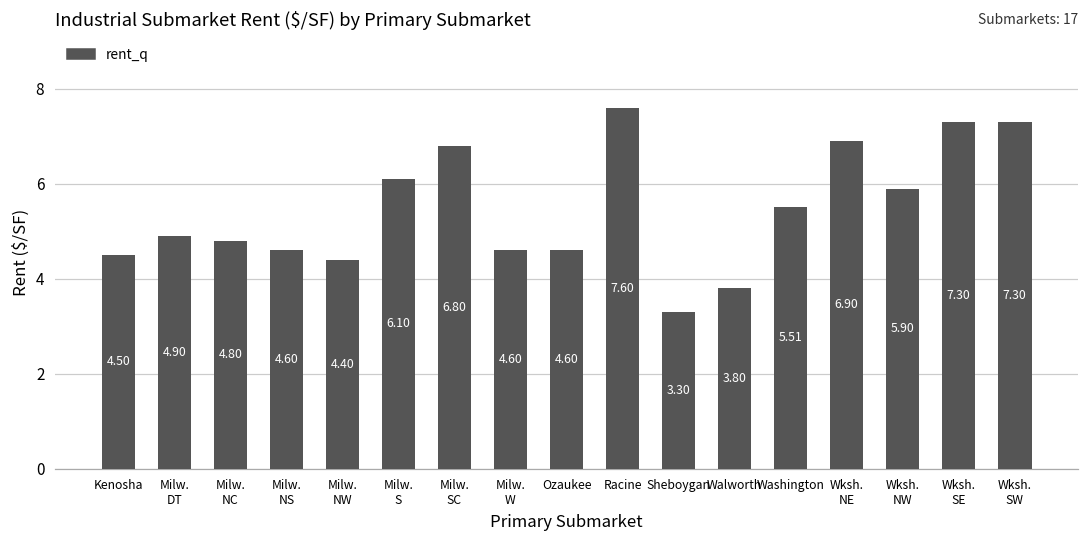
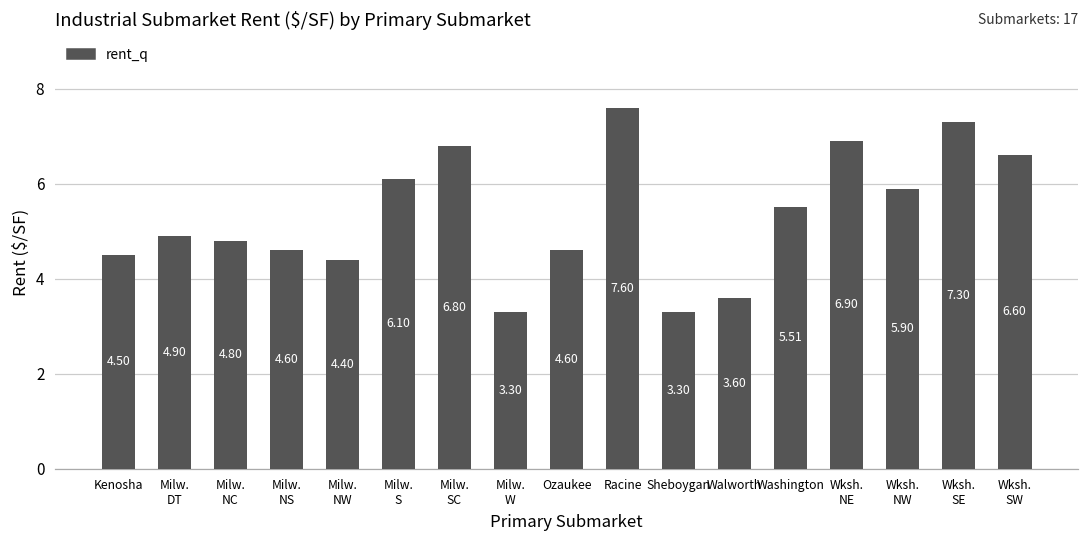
Milw. W: 4.60 -> 3.30
Walworth: 3.80 -> 3.60
Wksh. SW: 7.30 -> 6.60
